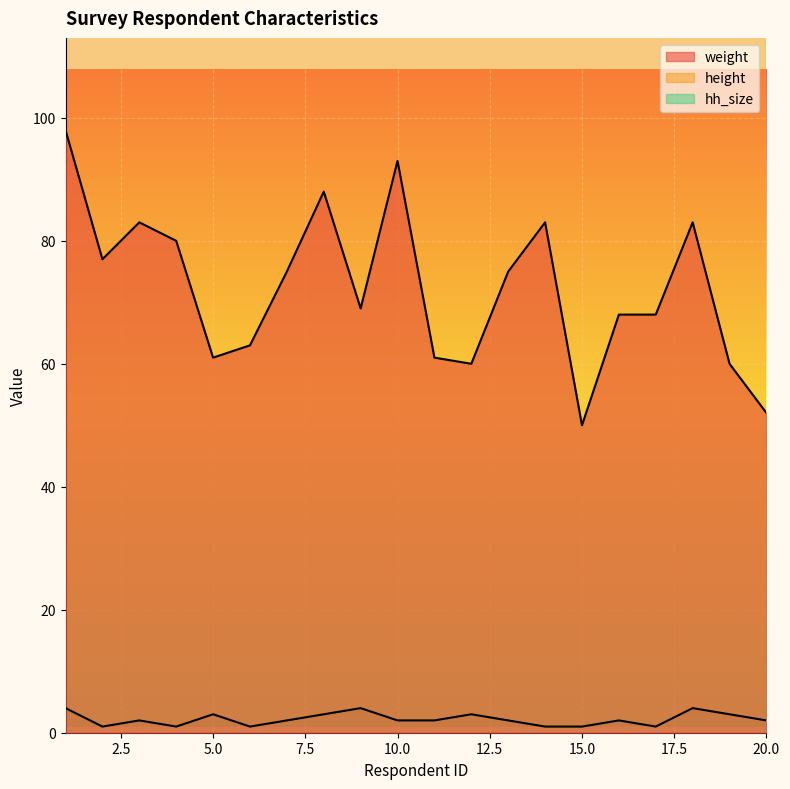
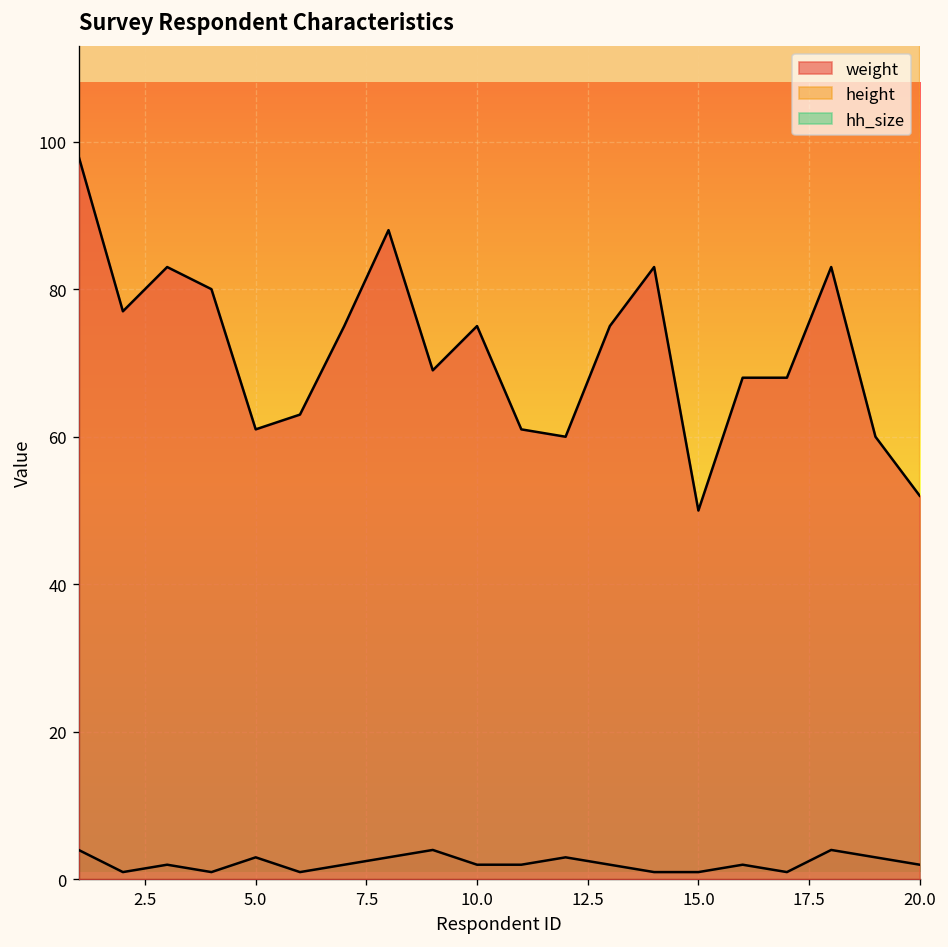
weight, 10.0: 93 -> 75
